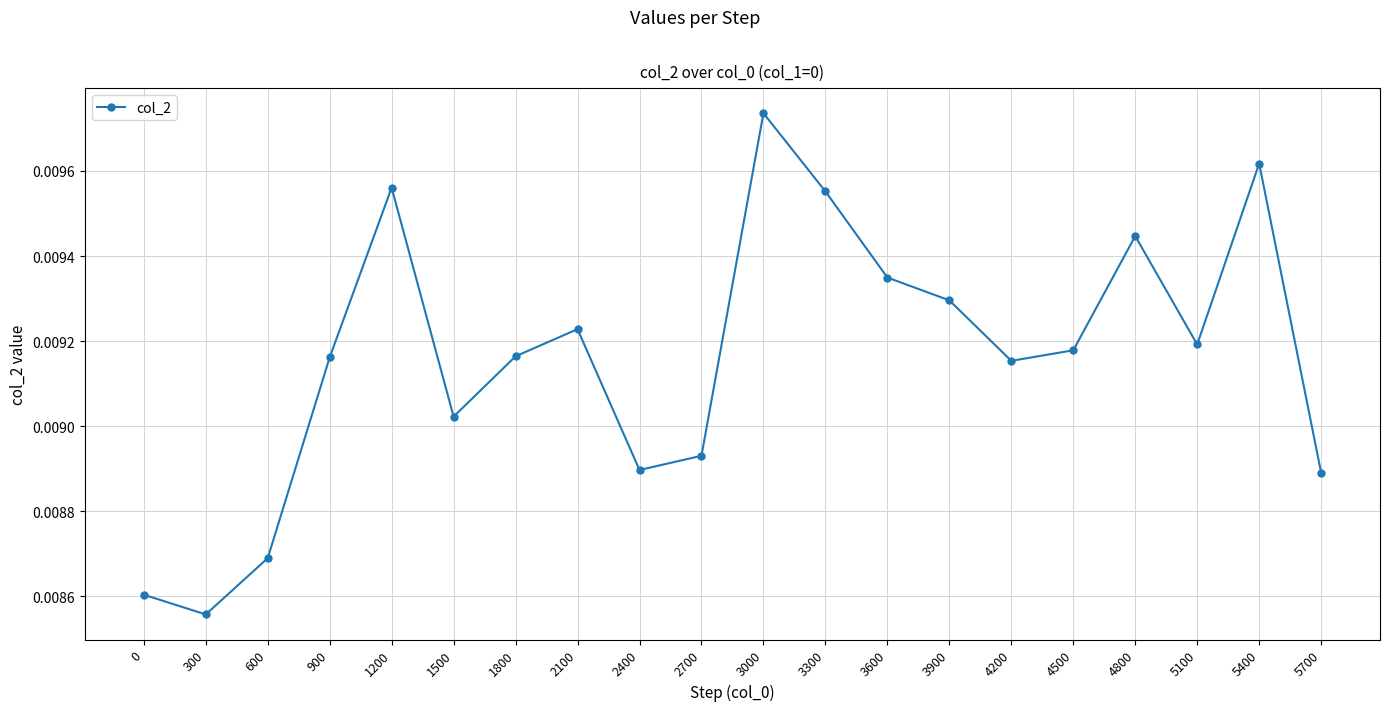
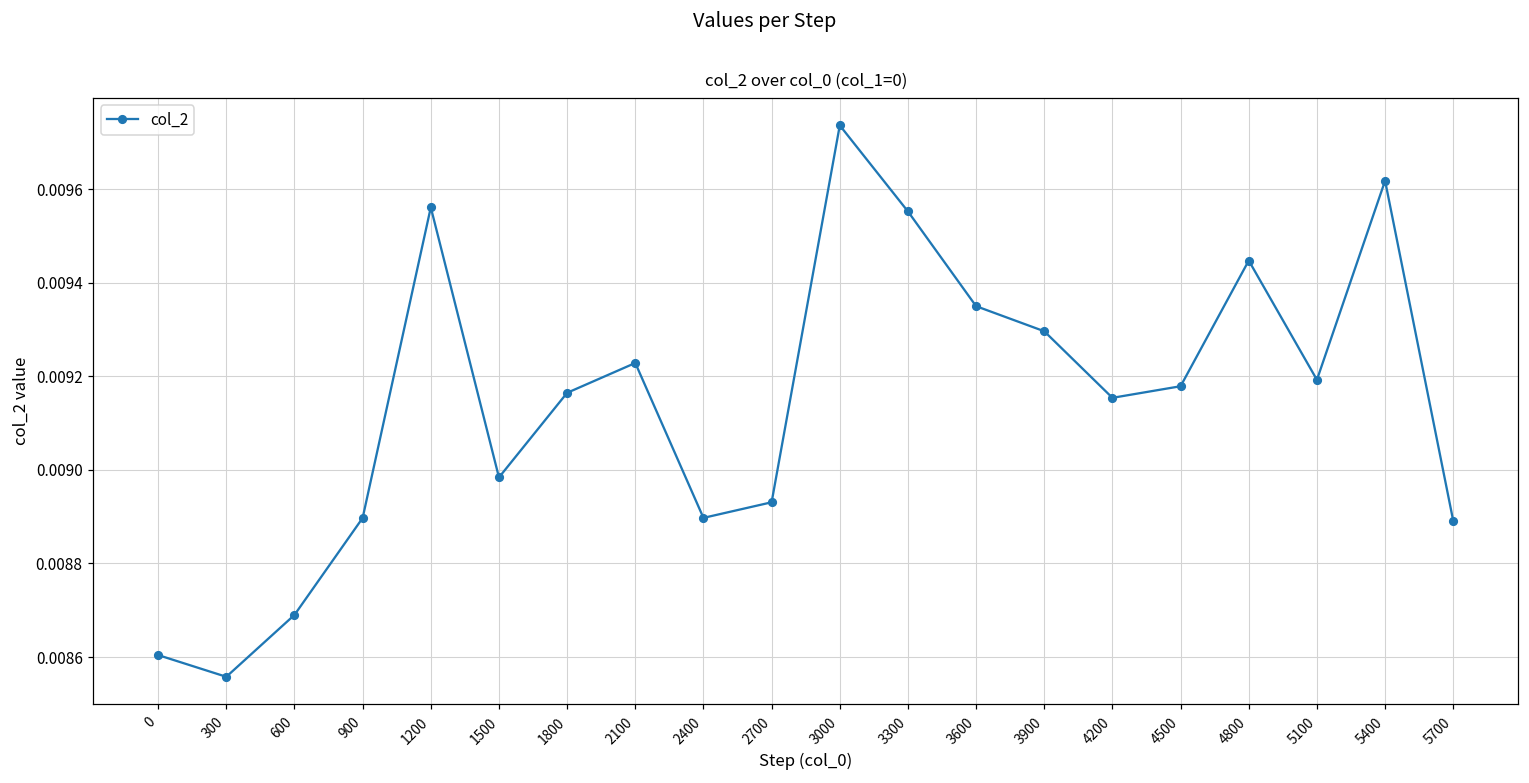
900: 0.00916 -> 0.00890
1500: 0.00902 -> 0.00898
